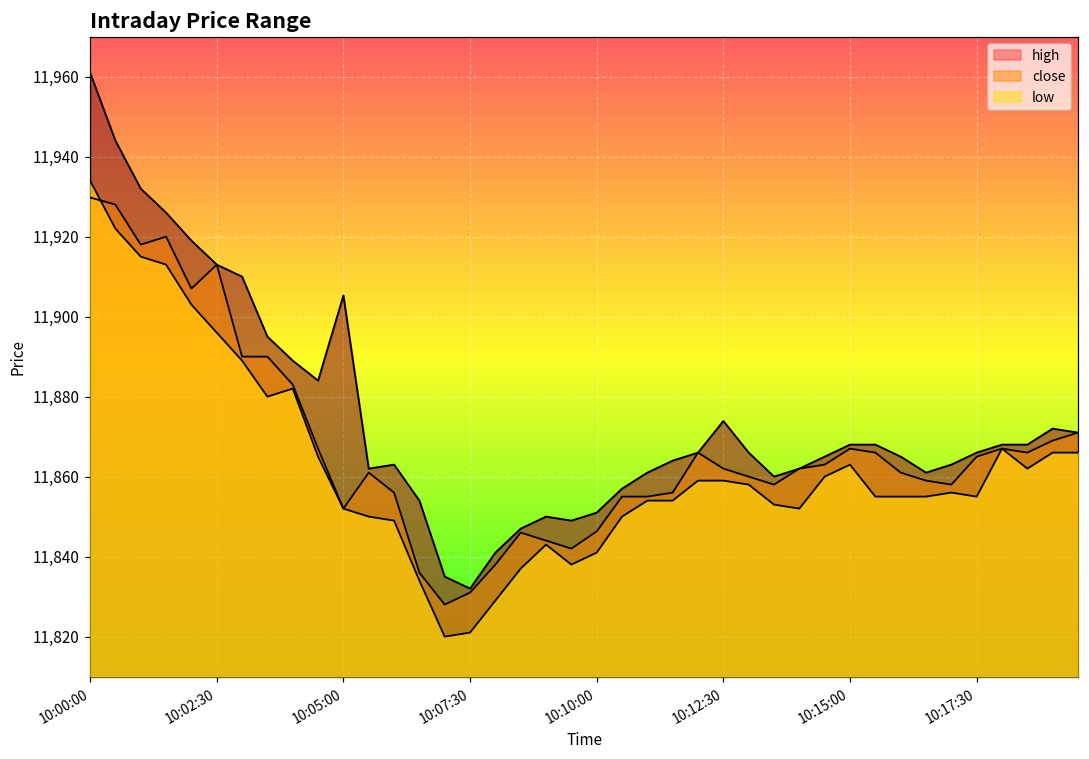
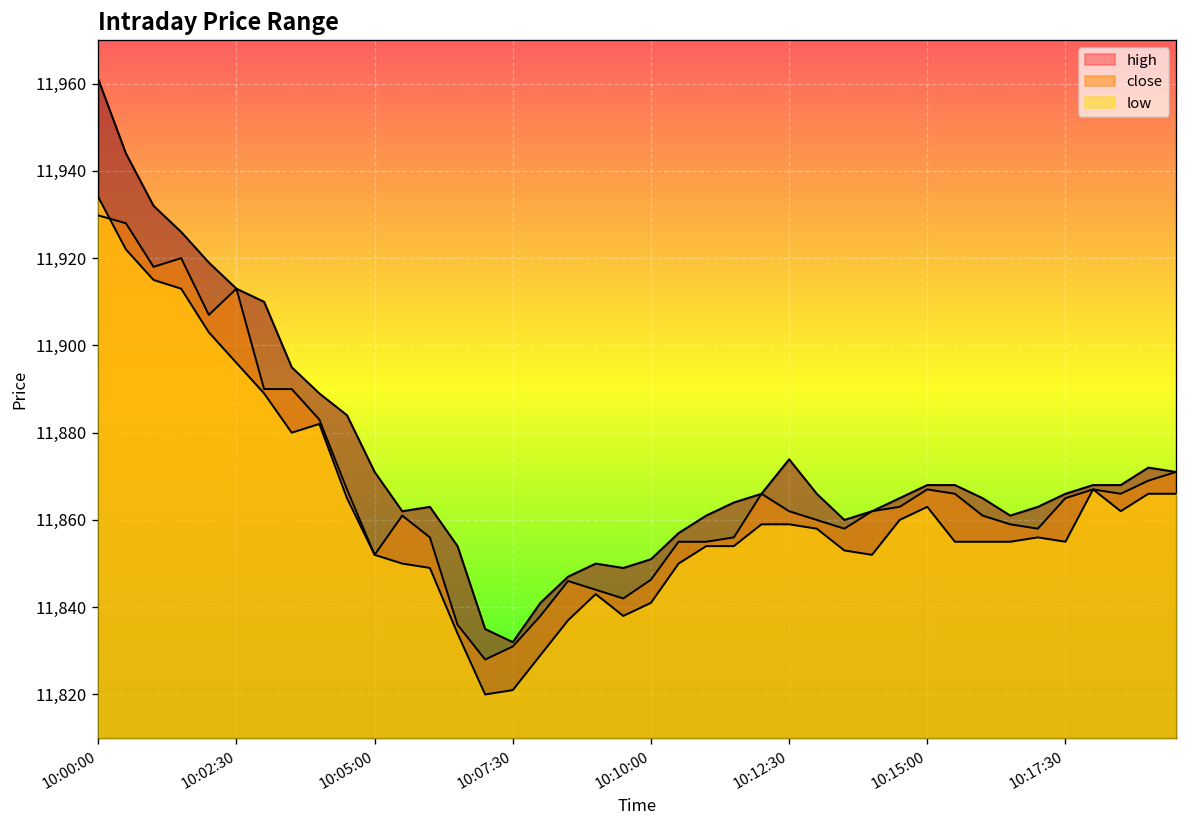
high, 10:05:00: 11,905 -> 11,871
